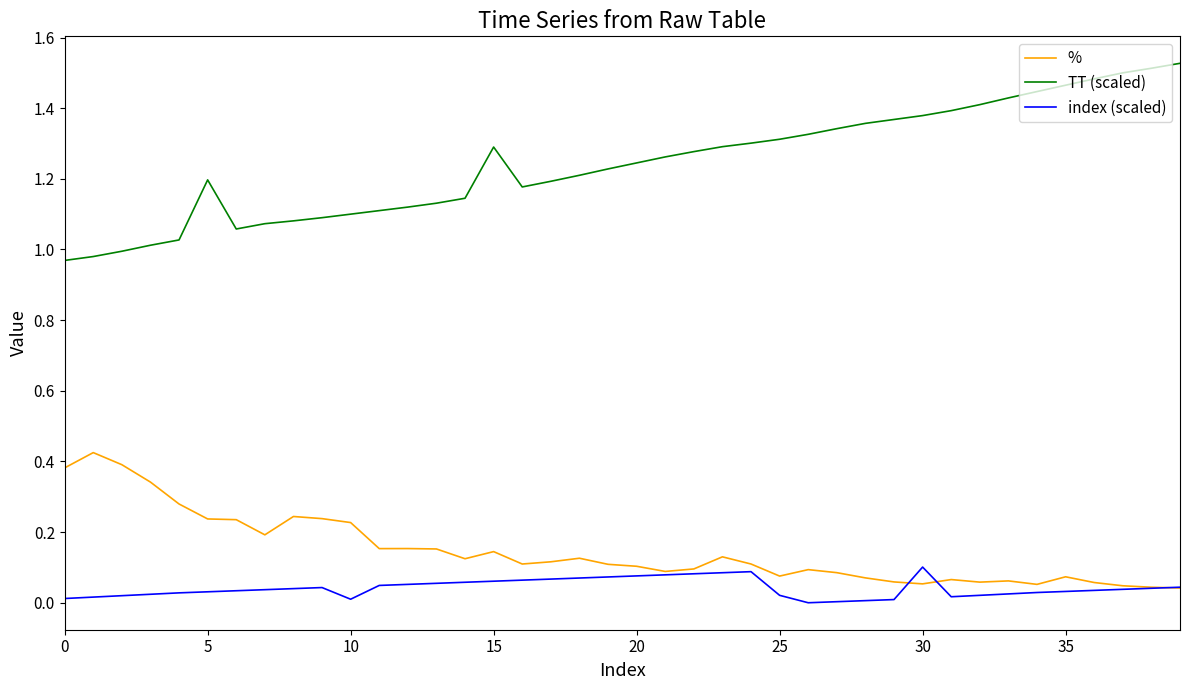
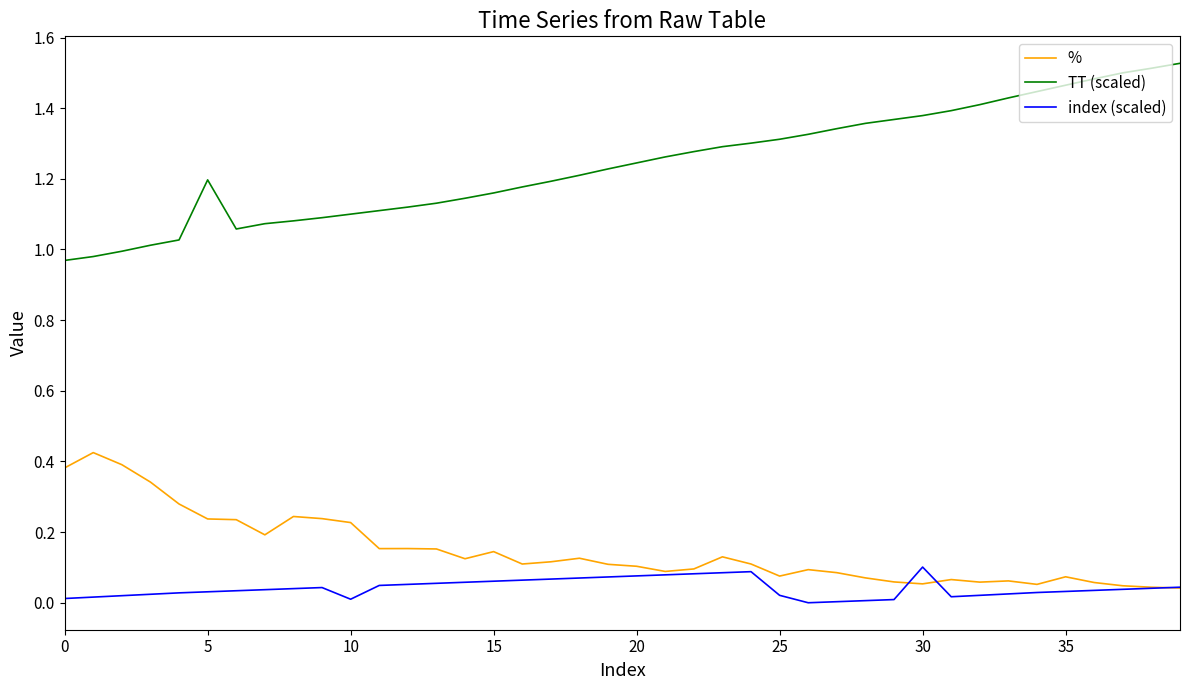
TT (scaled), 15: 1.29 -> 1.16
